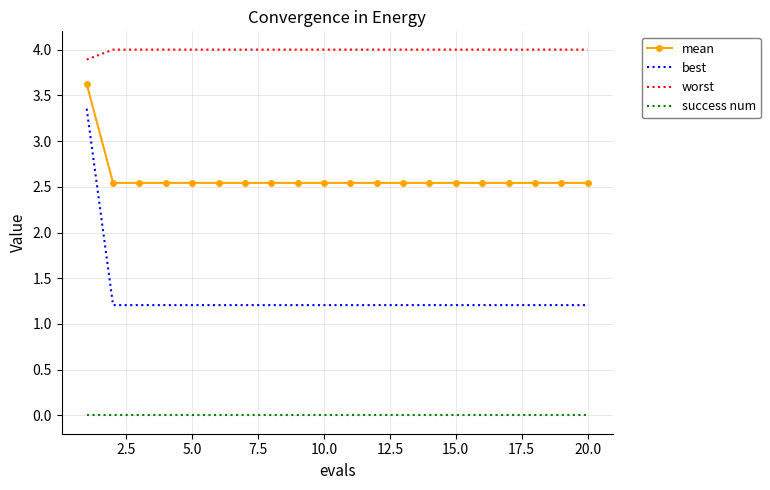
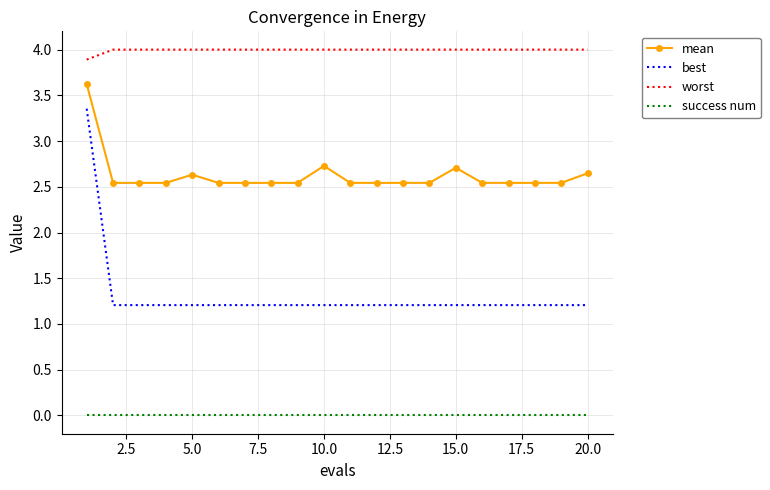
mean, 5.0: 2.5 -> 2.6
mean, 10.0: 2.5 -> 2.7
mean, 15.0: 2.5 -> 2.7
mean, 20.0: 2.5 -> 2.6
